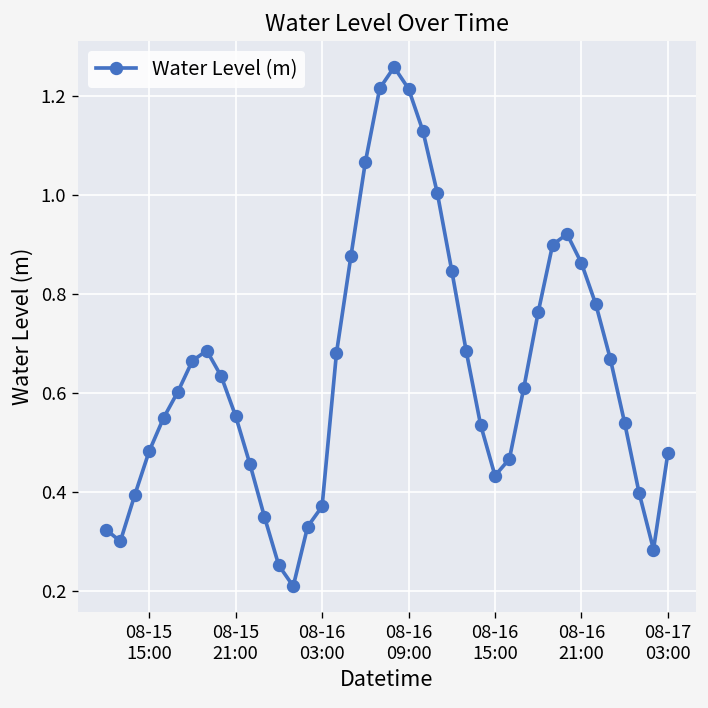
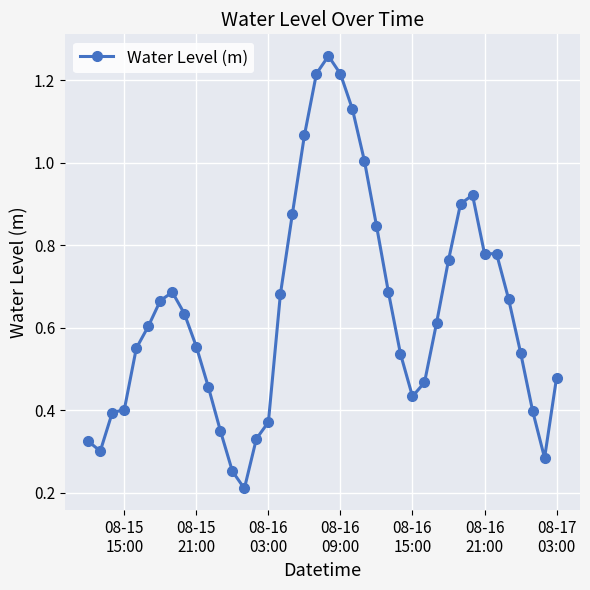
08-15 15:00: 0.48 -> 0.40
08-16 21:00: 0.86 -> 0.78
